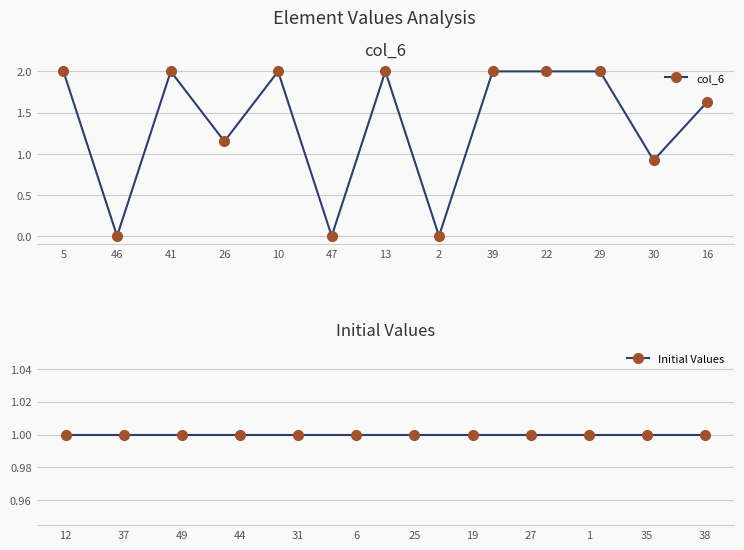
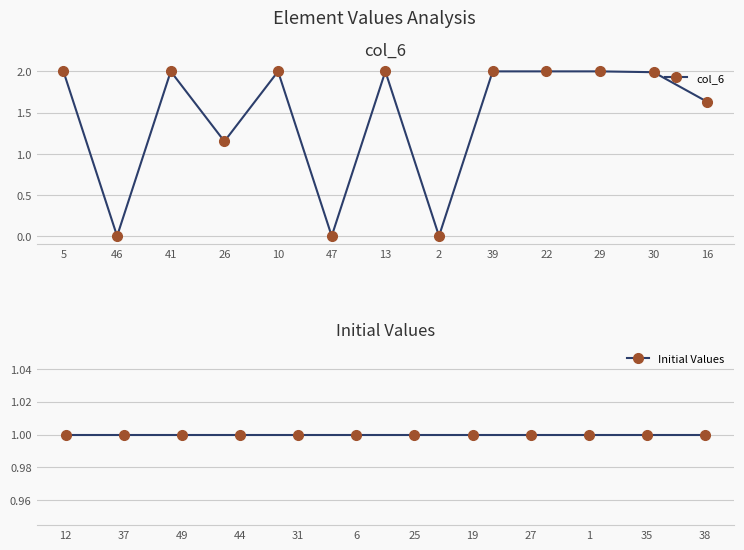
col_6, 30: 0.9 -> 2.0
